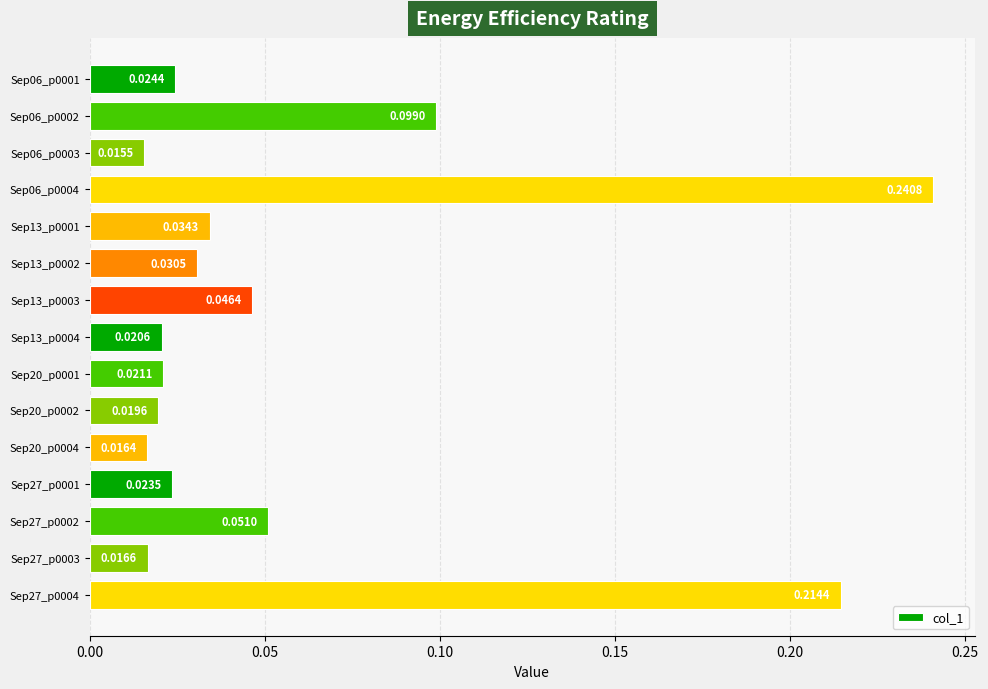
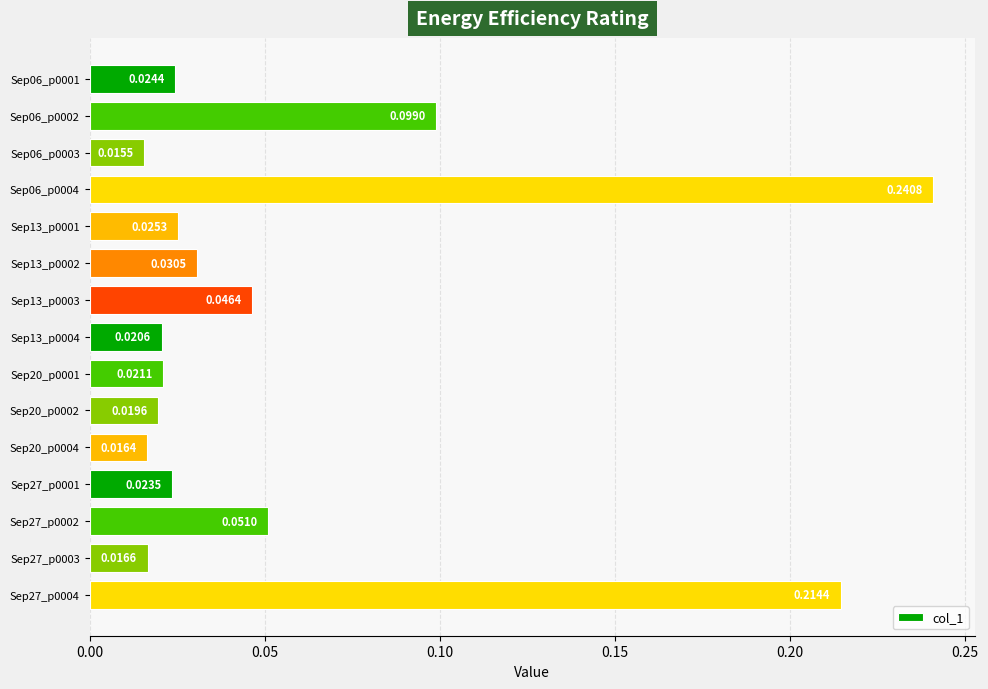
Sep13_p0001: 0.0343 -> 0.0253
